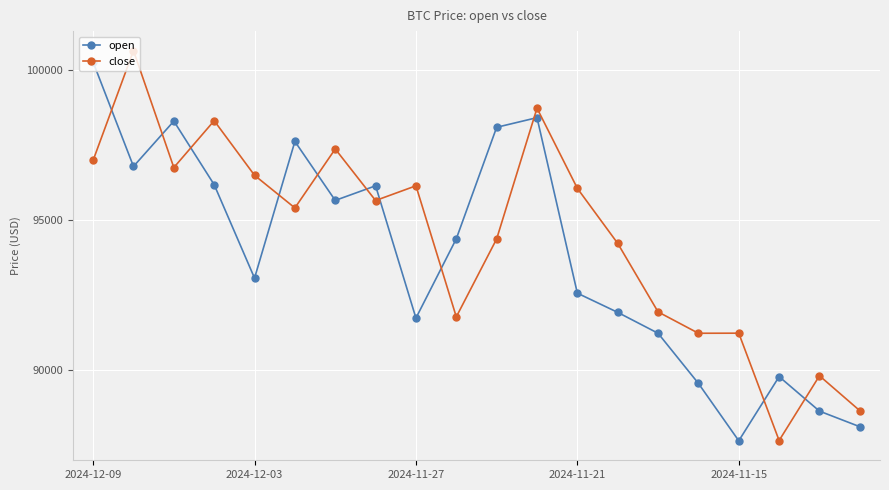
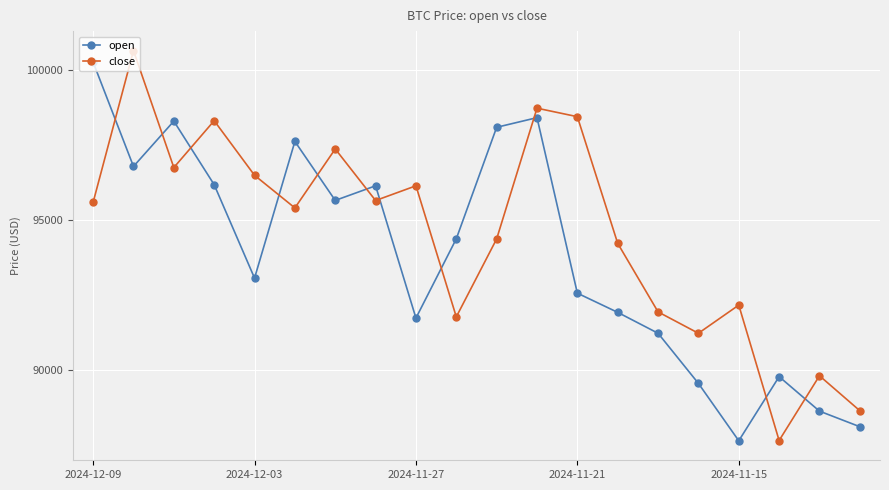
close, 2024-12-09: 97000 -> 95600
close, 2024-11-21: 96100 -> 98400
close, 2024-11-15: 91200 -> 92200
